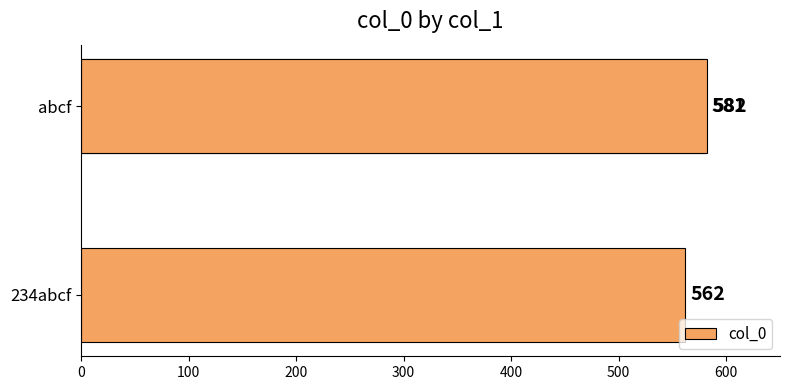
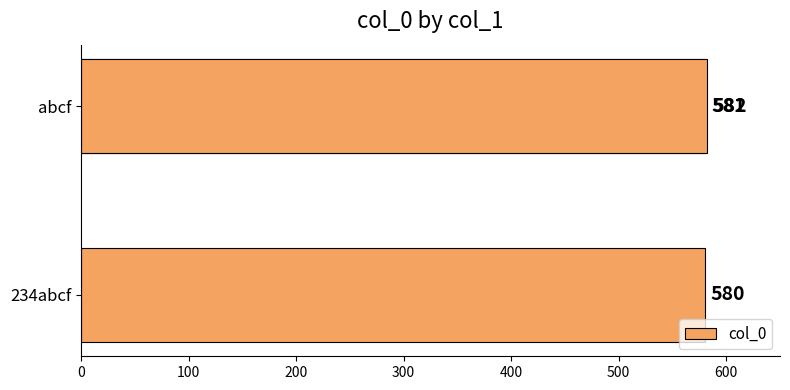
234abcf: 562 -> 580
